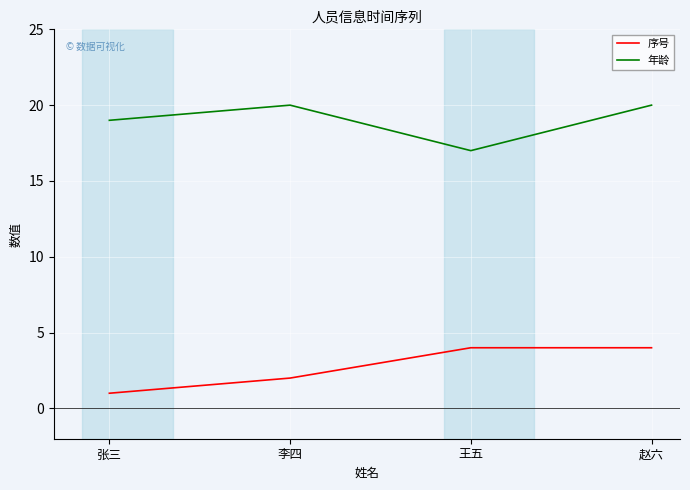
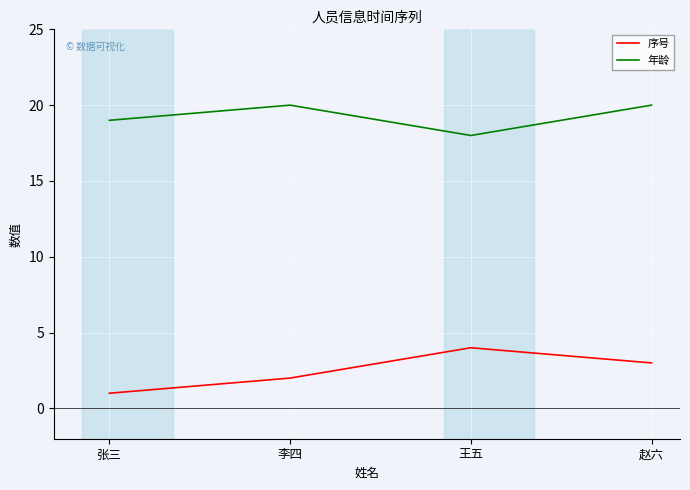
年龄, 王五: 17 -> 18
序号, 赵六: 4 -> 3
